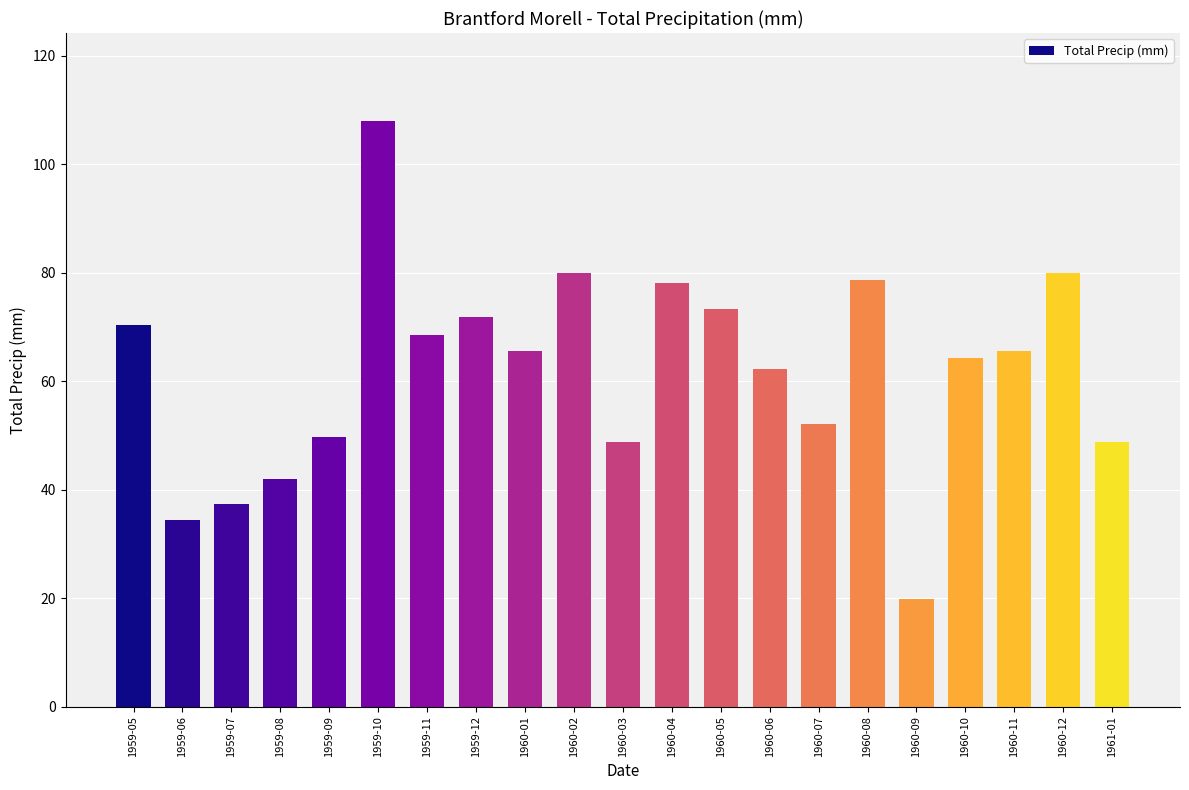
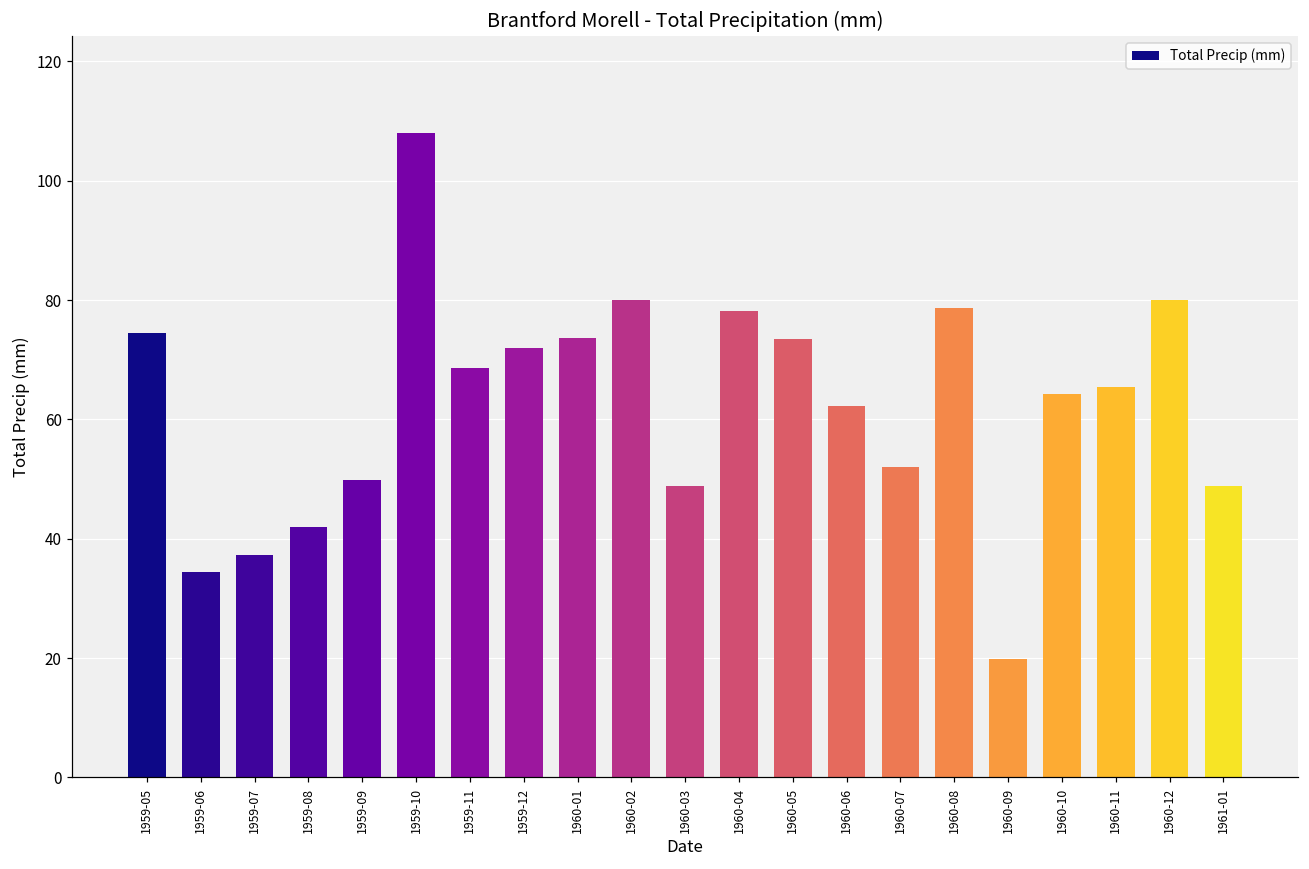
1959-05: 70 -> 75
1960-01: 66 -> 74
